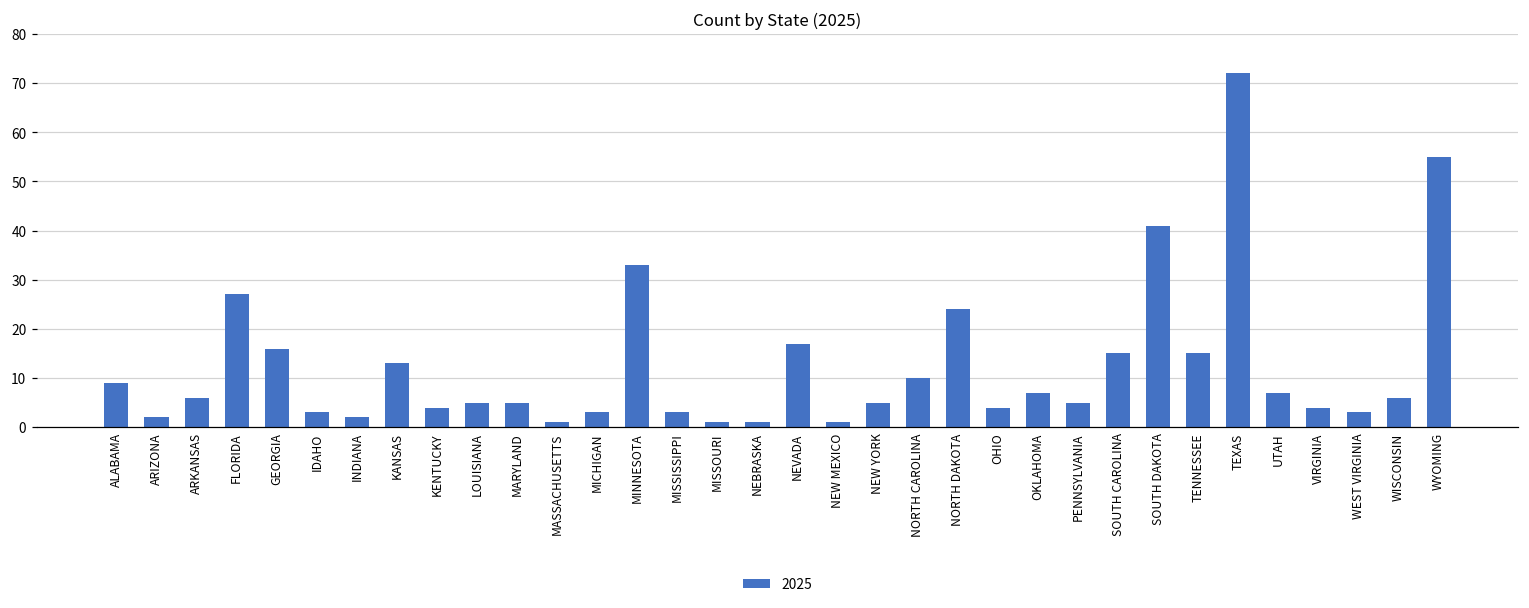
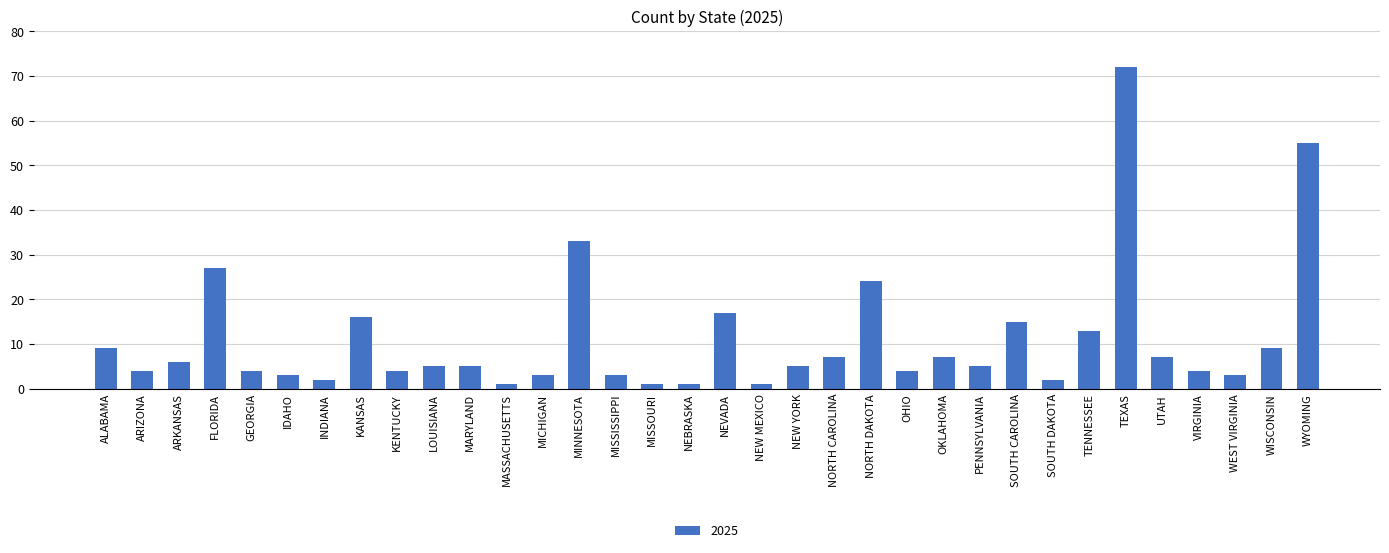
ARIZONA: 2 -> 4
GEORGIA: 16 -> 4
KANSAS: 13 -> 16
NORTH CAROLINA: 10 -> 7
SOUTH DAKOTA: 41 -> 2
TENNESSEE: 15 -> 13
WISCONSIN: 6 -> 9
